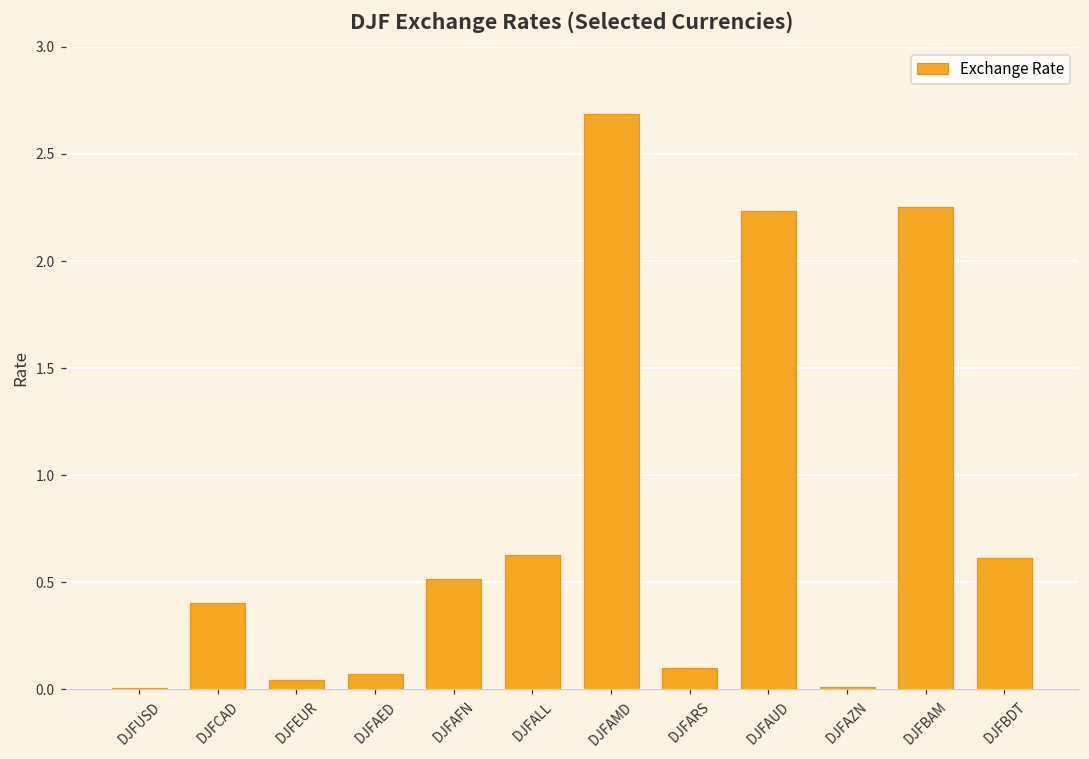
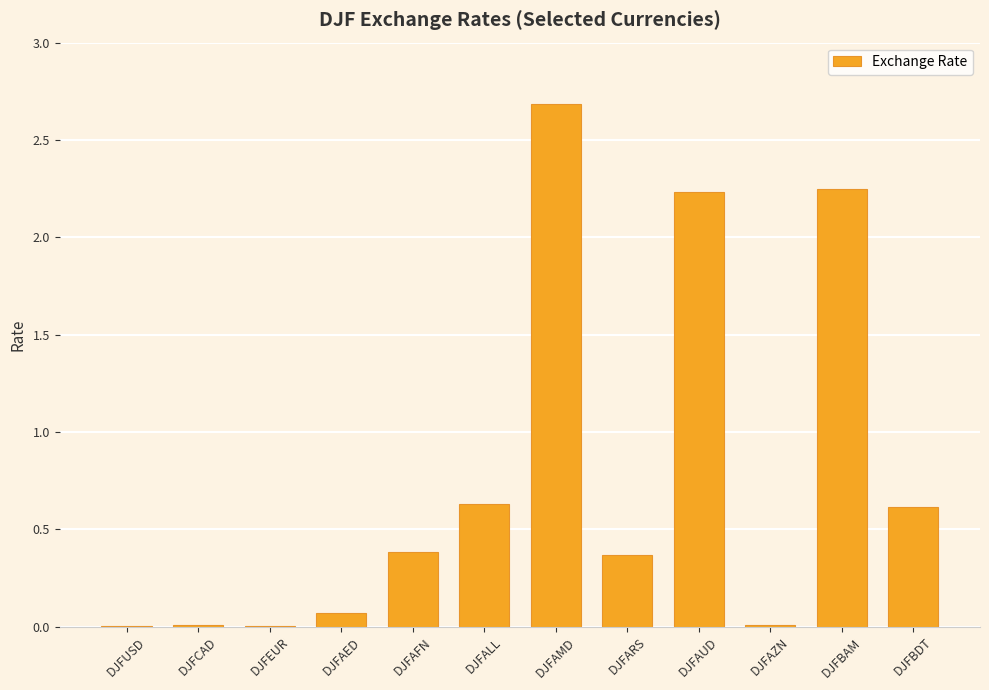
DJFCAD: 0.40 -> 0.01
DJFEUR: 0.05 -> 0.00
DJFAFN: 0.52 -> 0.38
DJFARS: 0.10 -> 0.37
